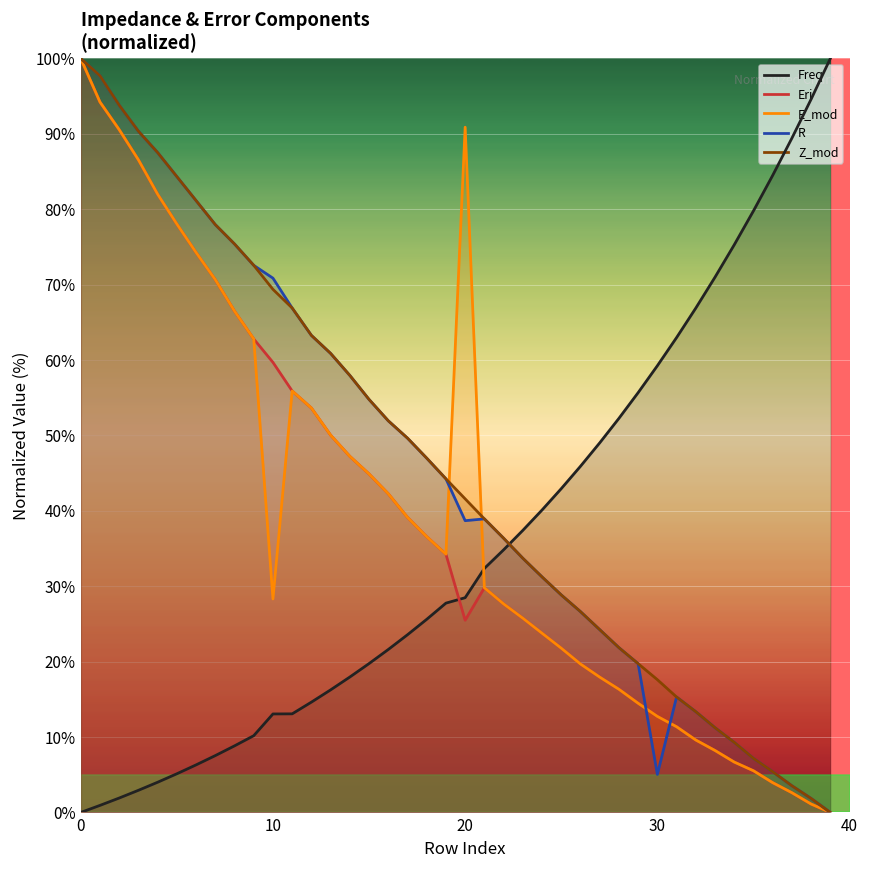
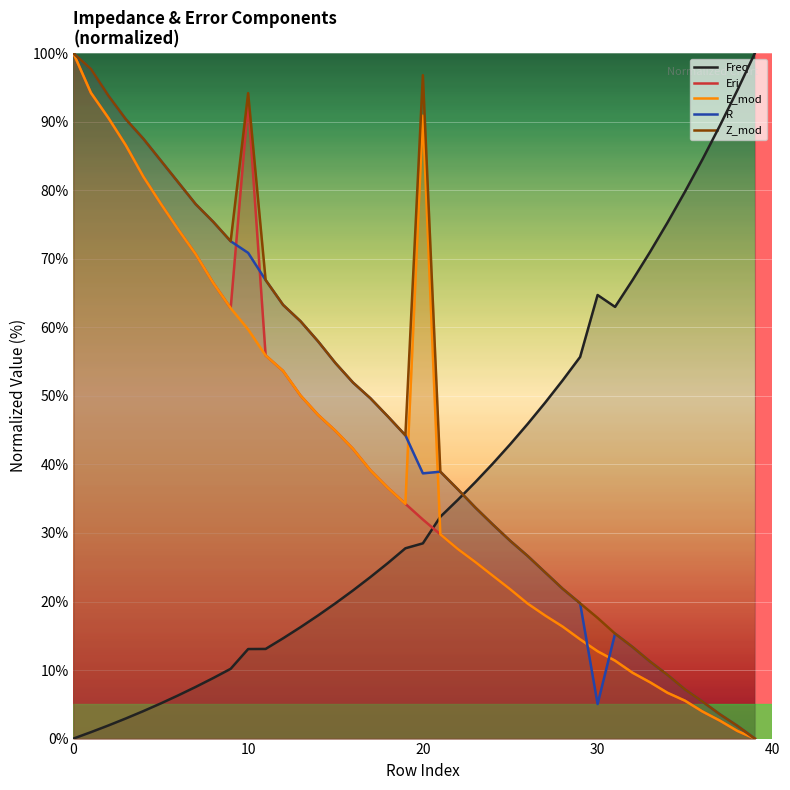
Eri, 10: 60% -> 93%
E_mod, 10: 28% -> 60%
Z_mod, 10: 69% -> 94%
Eri, 20: 25% -> 32%
Z_mod, 20: 42% -> 97%
Freq, 30: 59% -> 65%
